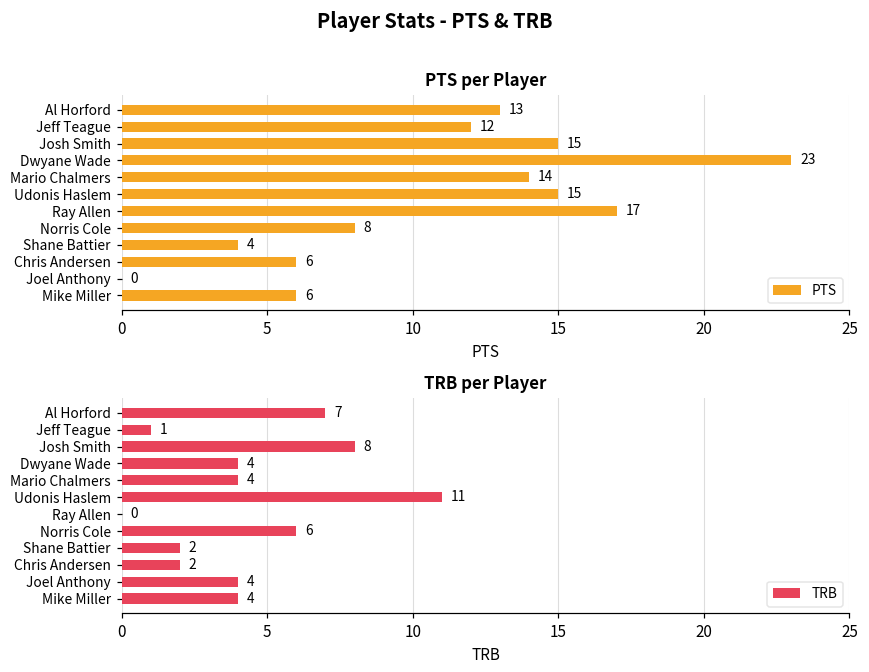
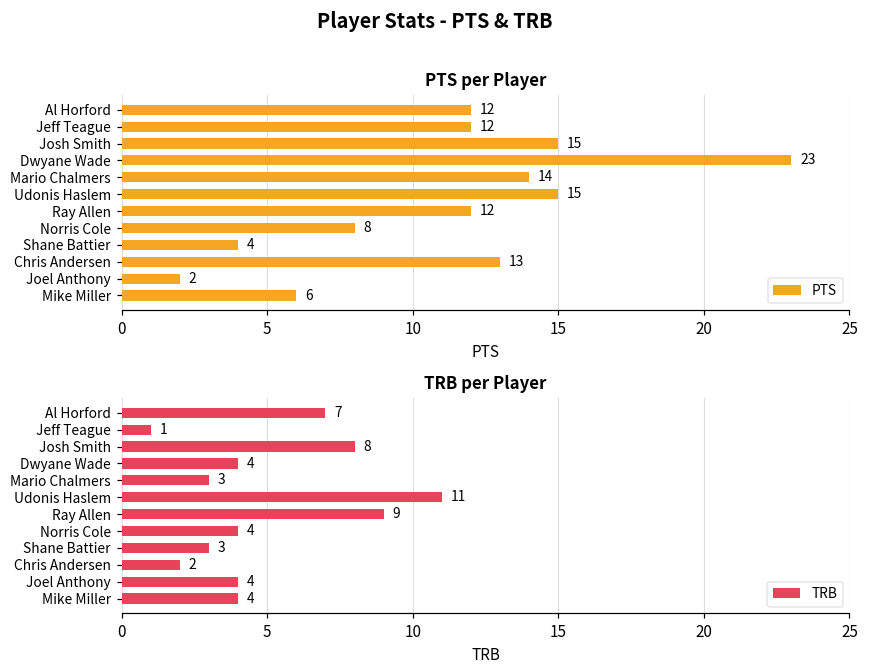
PTS per Player, Al Horford: 13 -> 12
PTS per Player, Ray Allen: 17 -> 12
PTS per Player, Chris Andersen: 6 -> 13
PTS per Player, Joel Anthony: 0 -> 2
TRB per Player, Mario Chalmers: 4 -> 3
TRB per Player, Ray Allen: 0 -> 9
TRB per Player, Norris Cole: 6 -> 4
TRB per Player, Shane Battier: 2 -> 3
